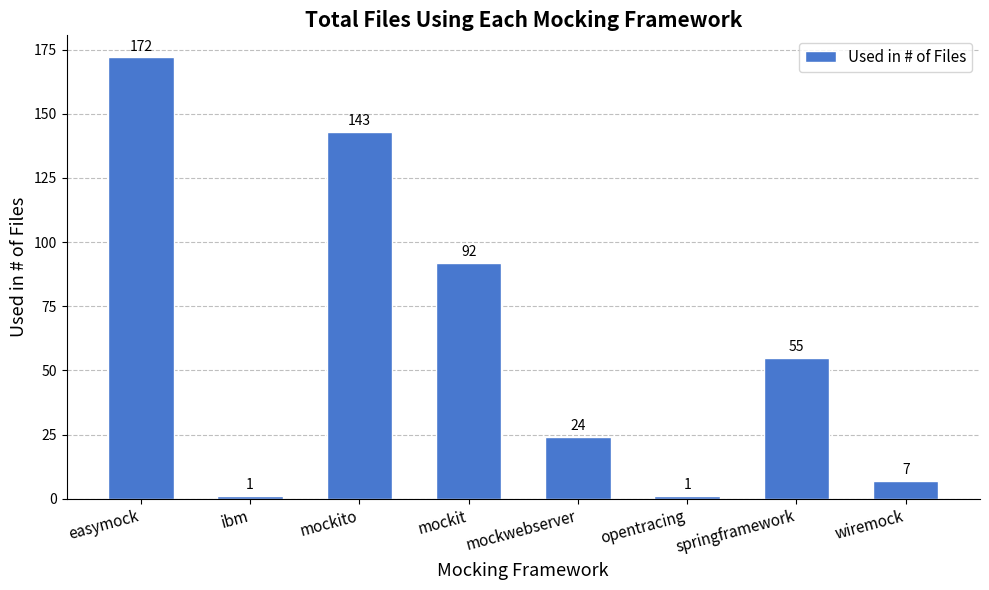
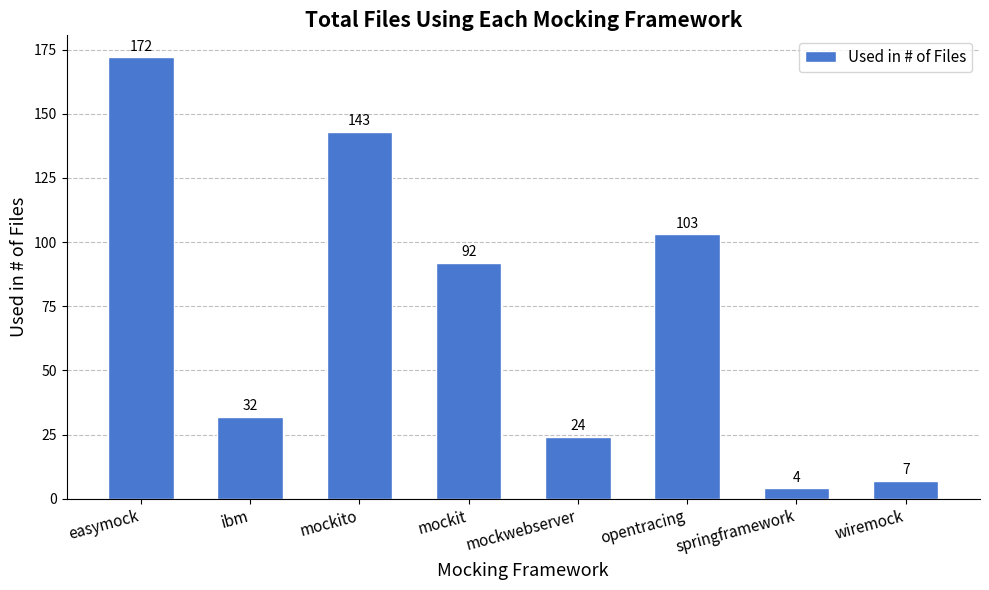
ibm: 1 -> 32
opentracing: 1 -> 103
springframework: 55 -> 4
